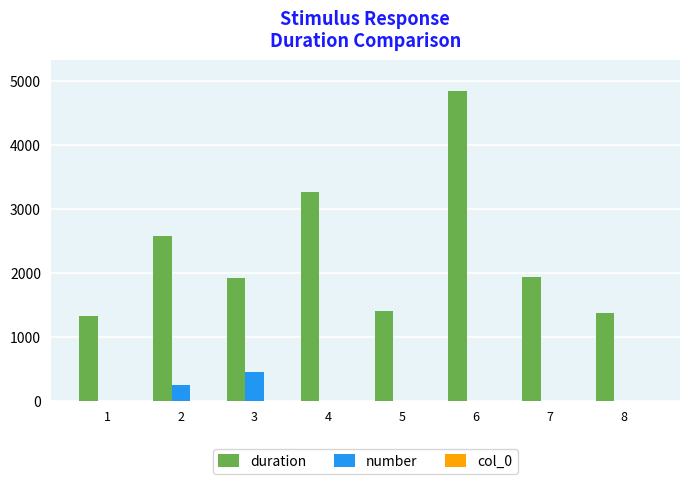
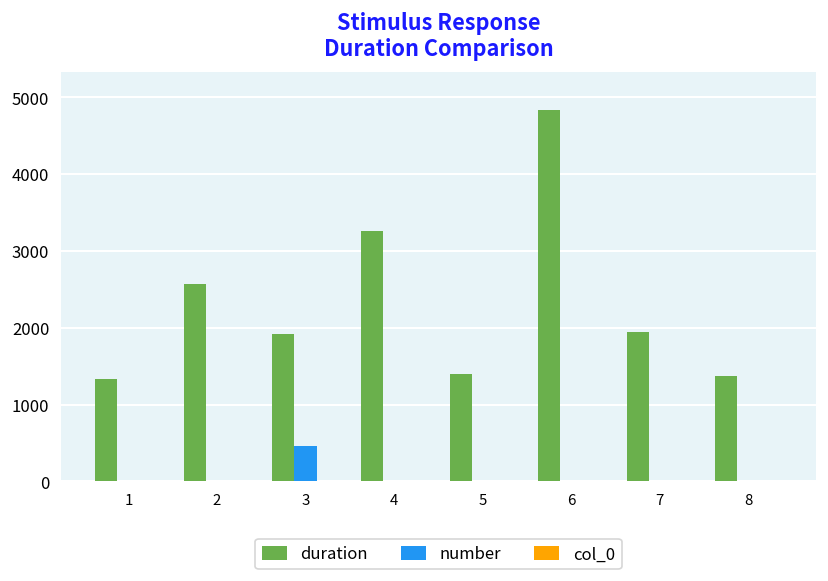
number, 2: 200 -> 0
